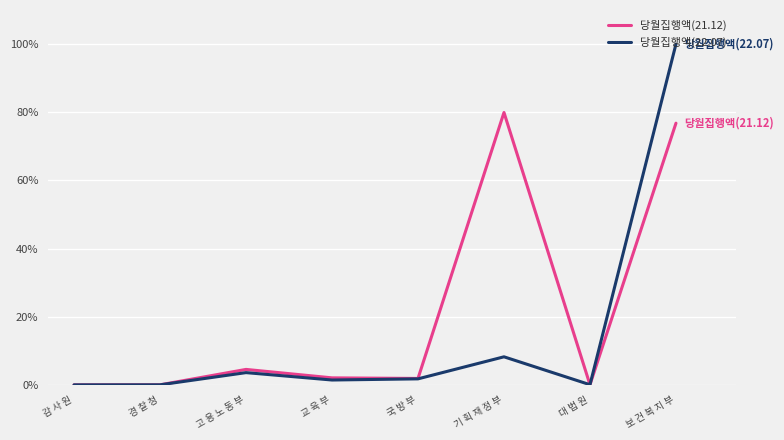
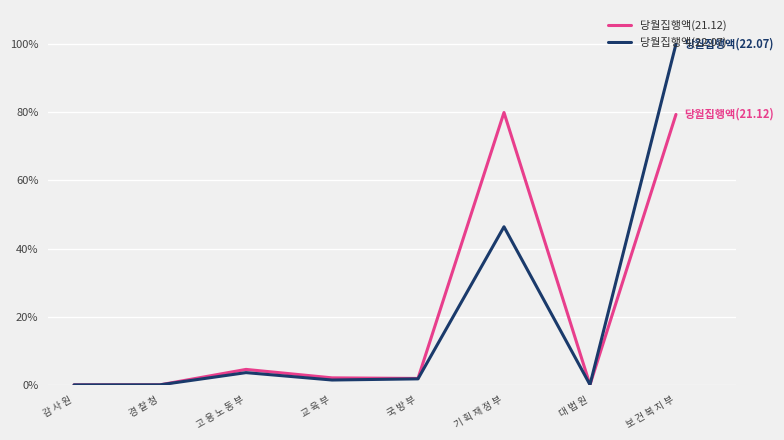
당월집행액(22.07), 기 획 재 정 부: 8% -> 46%
당월집행액(21.12), 보 건 복 지 부: 77% -> 79%
